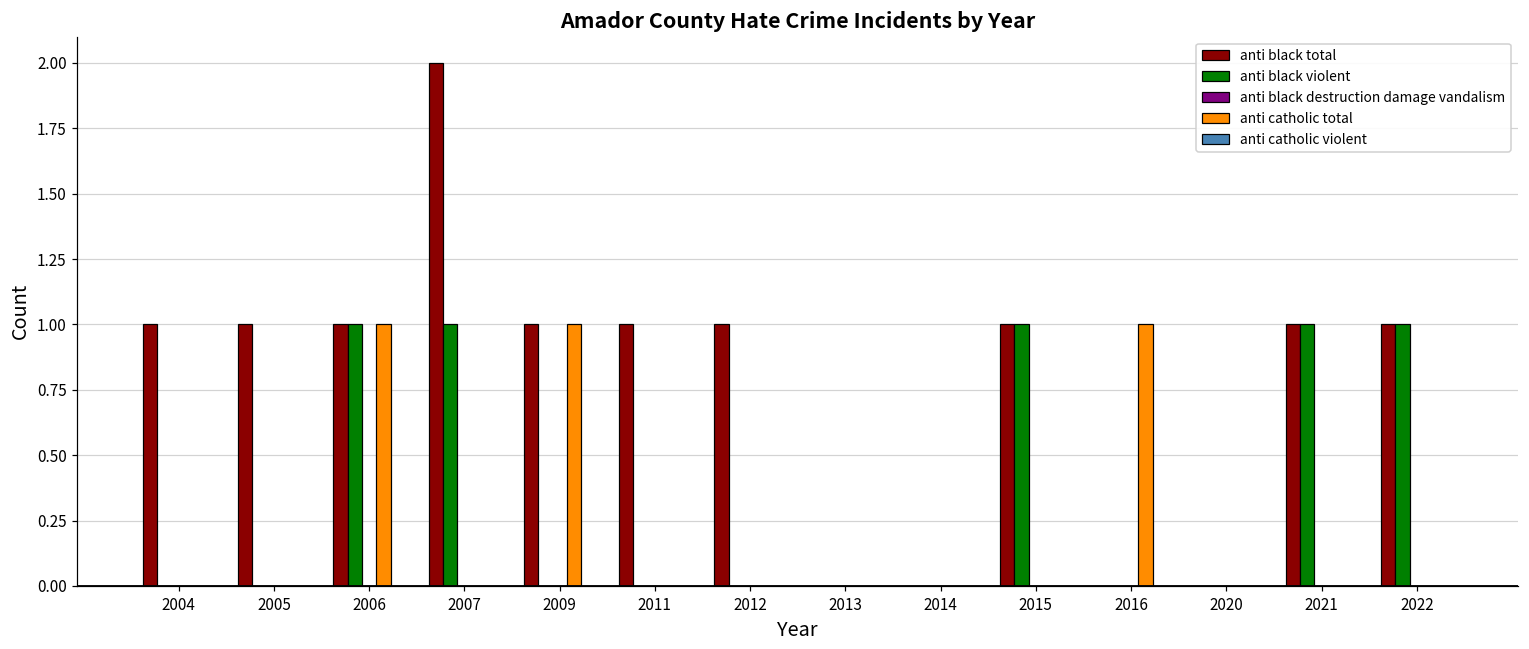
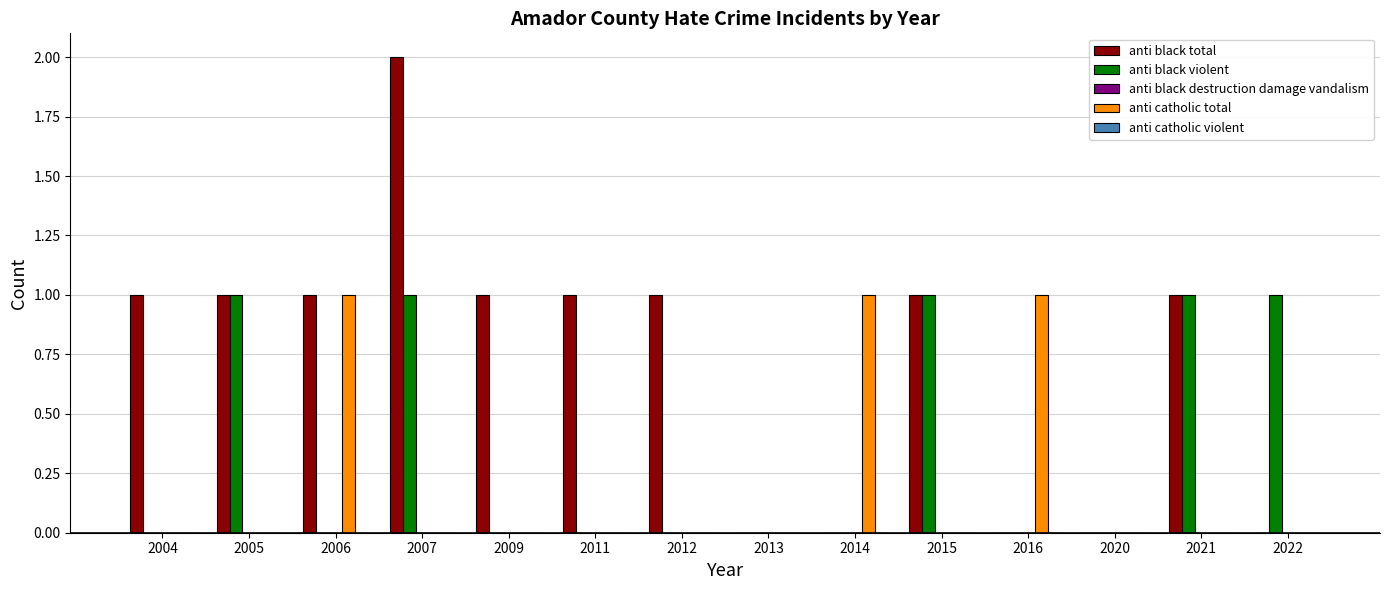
anti black violent, 2005: 0 -> 1
anti black violent, 2006: 1 -> 0
anti catholic total, 2009: 1 -> 0
anti catholic total, 2014: 0 -> 1
anti black total, 2022: 1 -> 0
